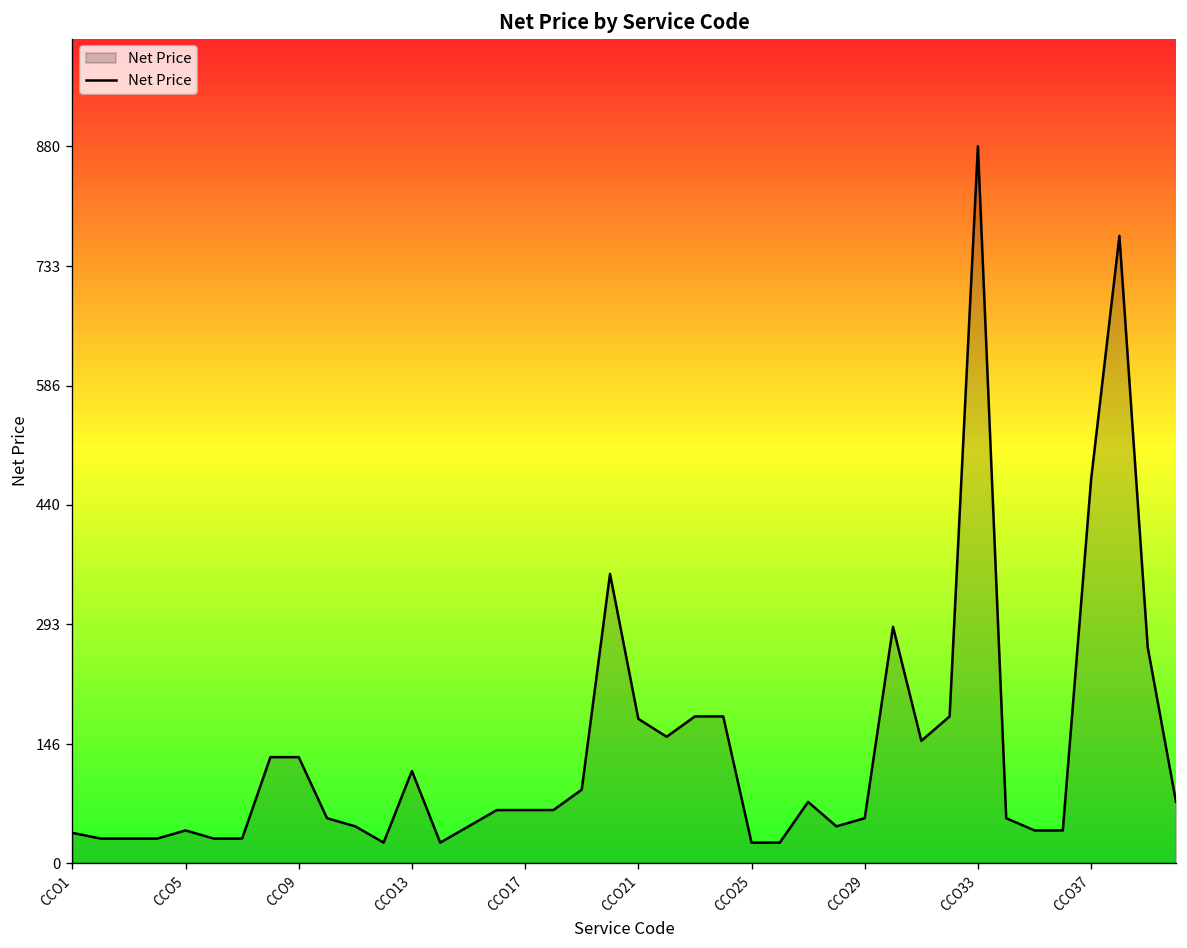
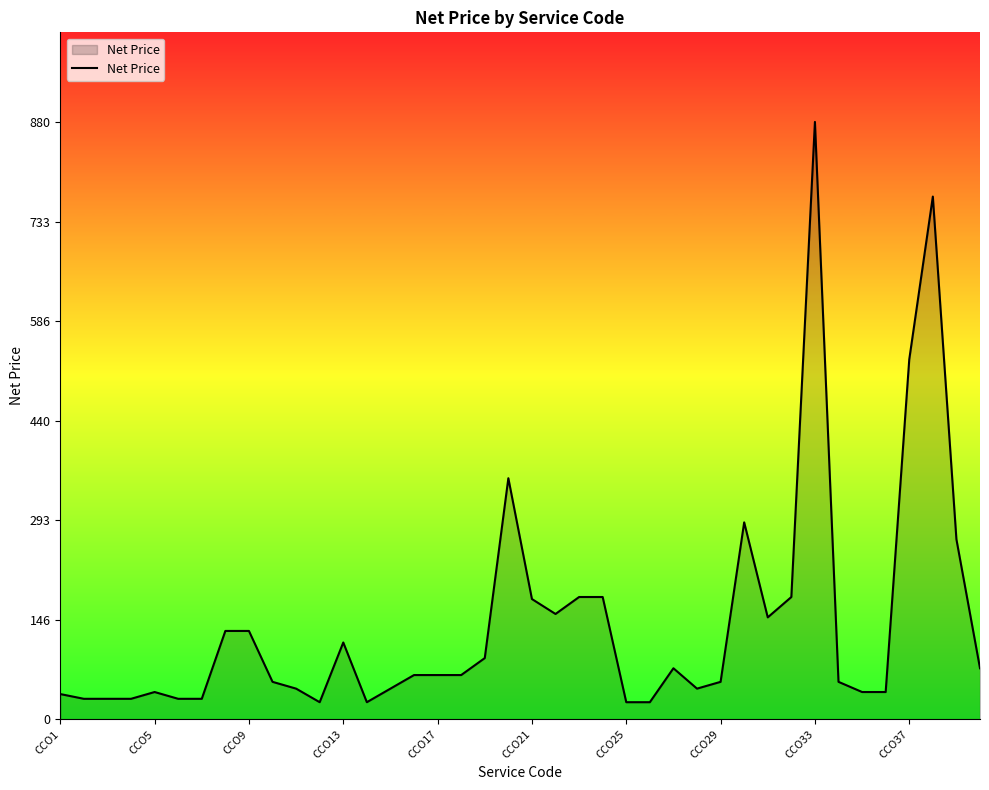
CCO37: 470 -> 530
